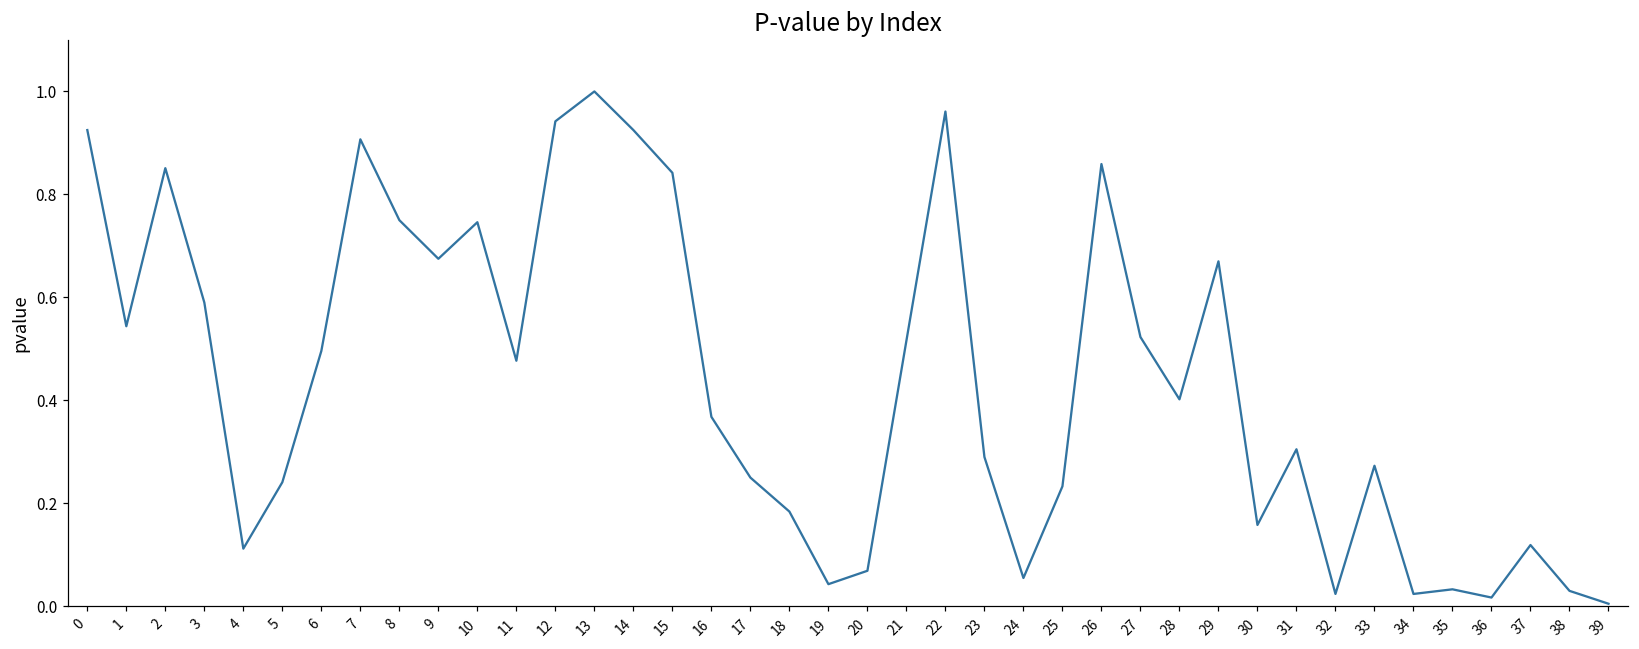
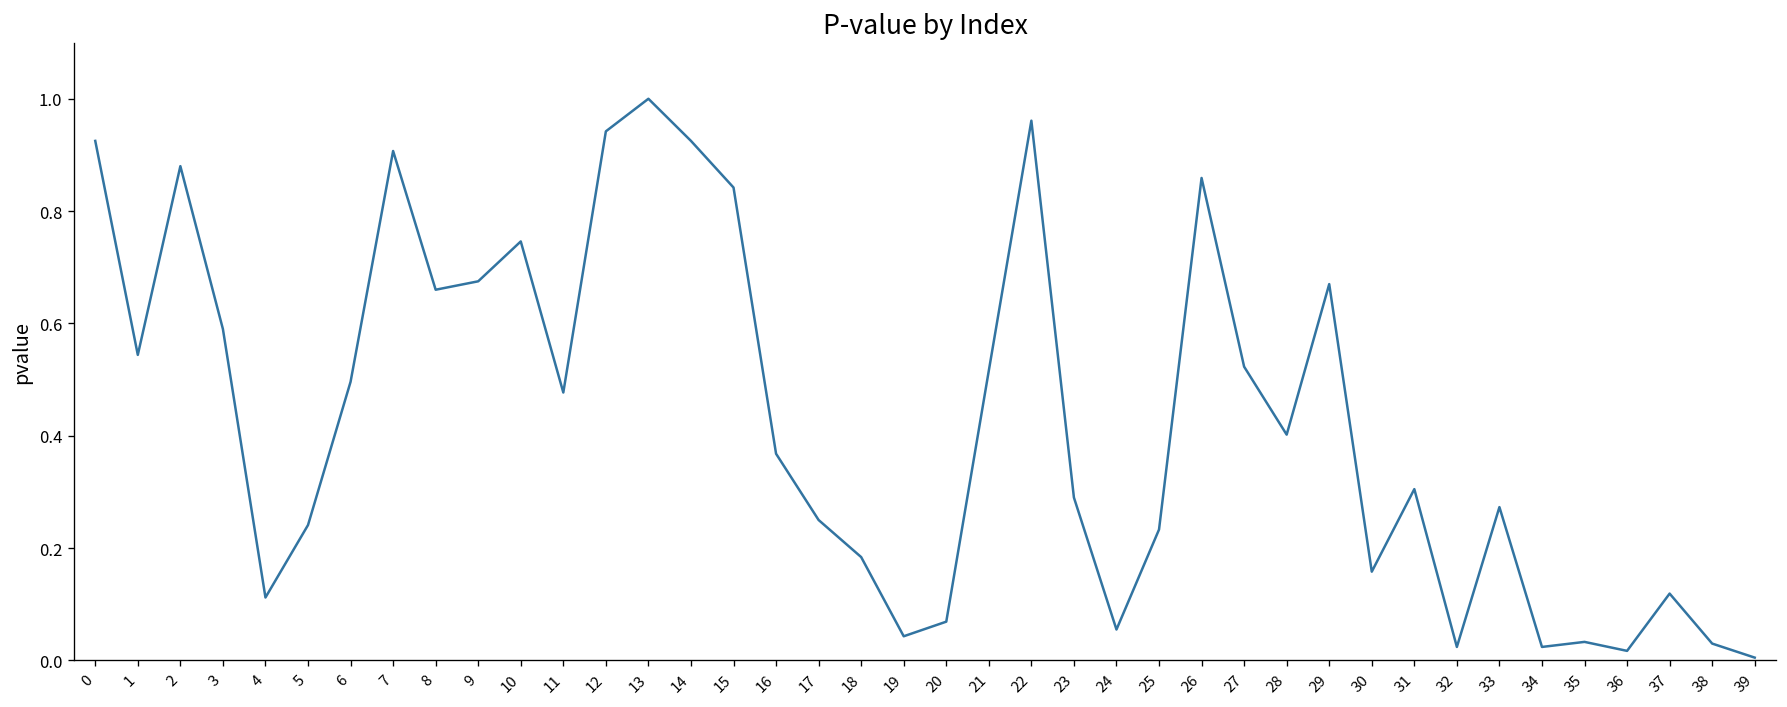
2: 0.85 -> 0.88
8: 0.75 -> 0.66
